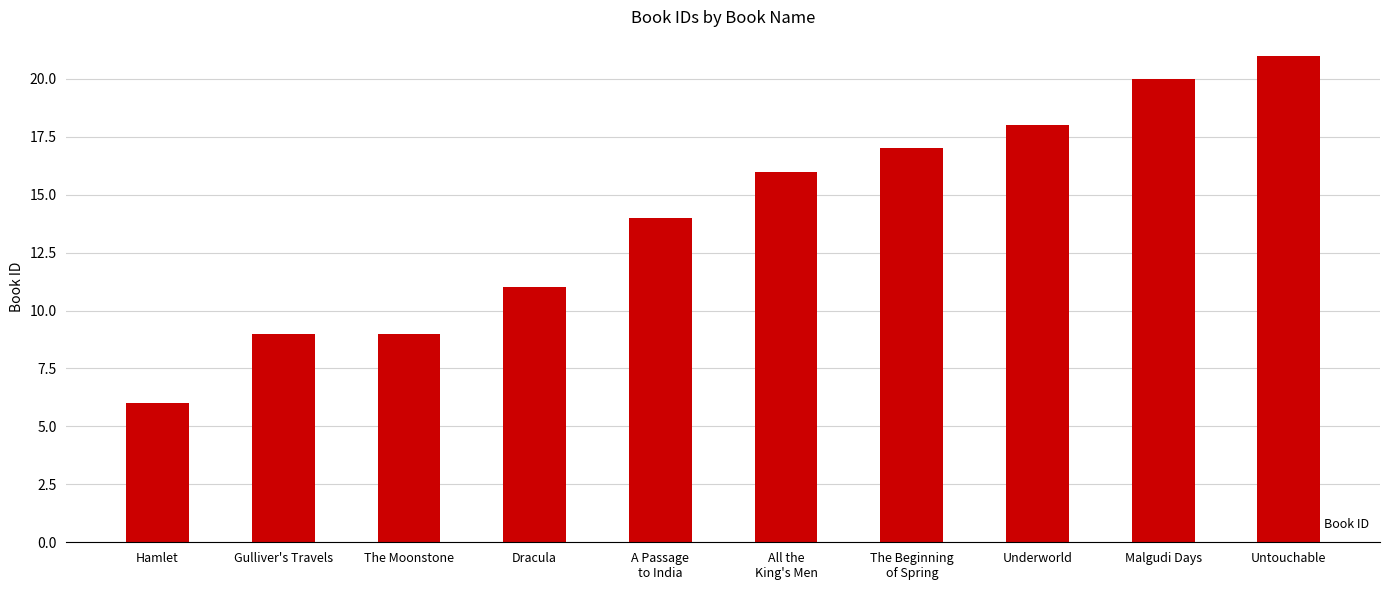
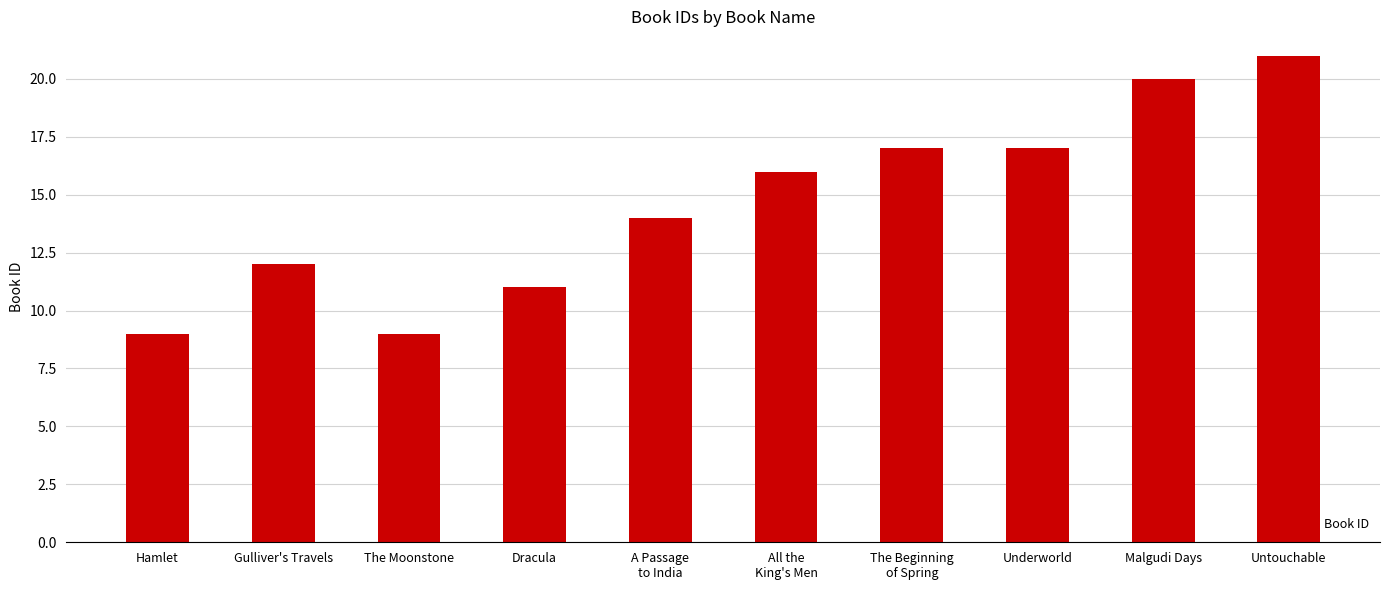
Hamlet: 6 -> 9
Gulliver's Travels: 9 -> 12
Underworld: 18 -> 17
